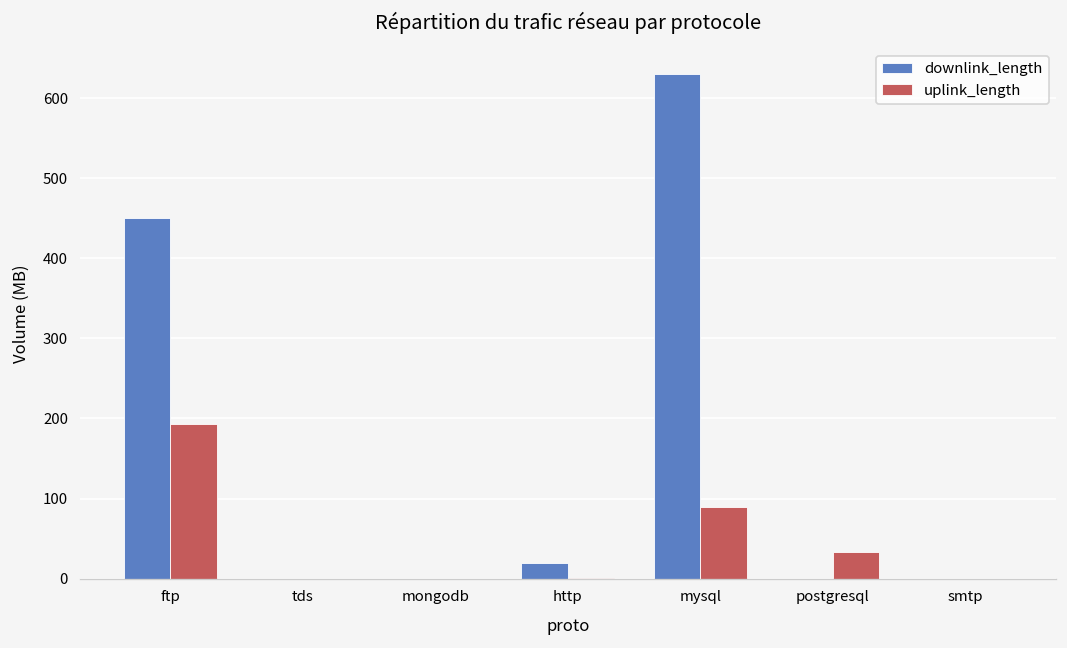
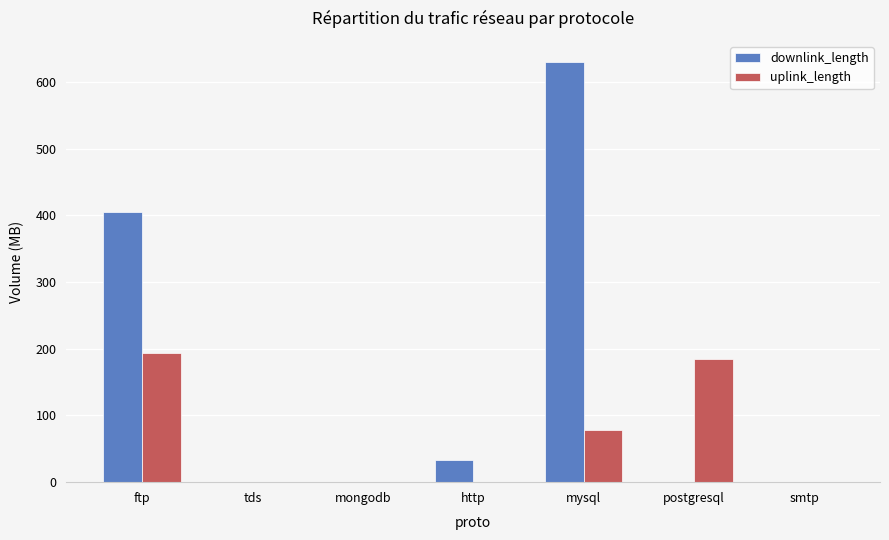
downlink_length, ftp: 450 -> 400
downlink_length, http: 20 -> 30
uplink_length, mysql: 90 -> 80
uplink_length, postgresql: 30 -> 180
